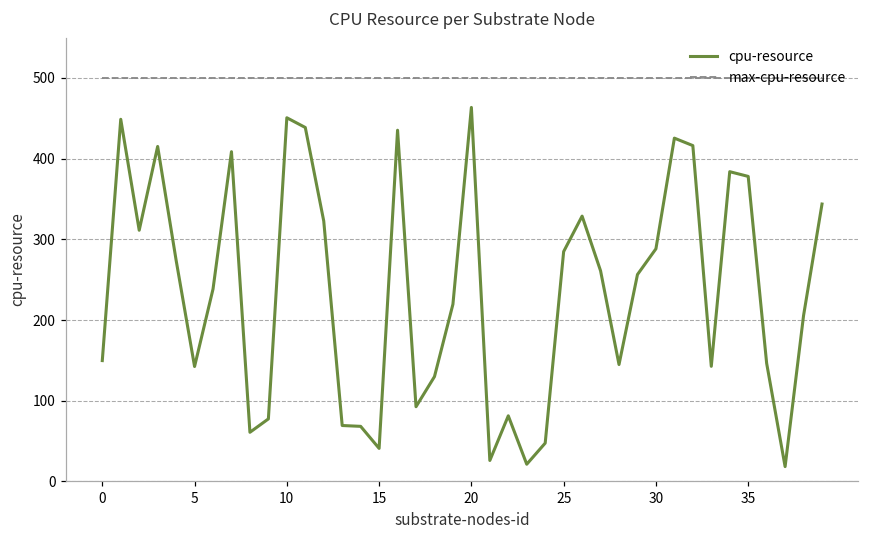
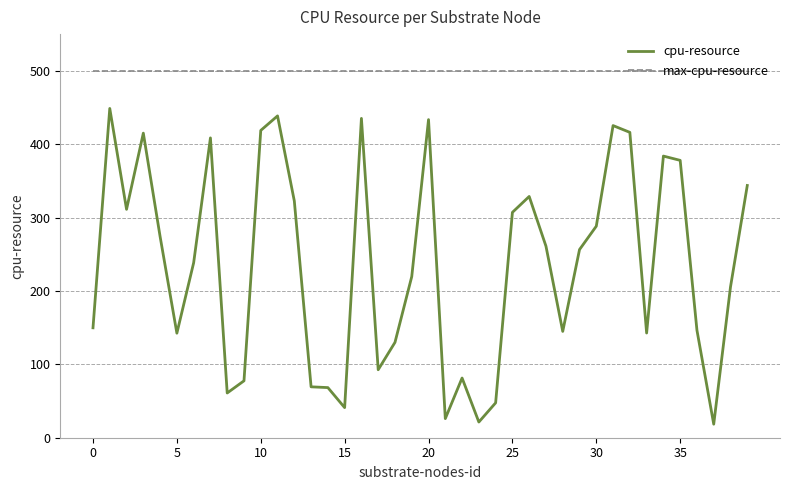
cpu-resource, 10: 450 -> 420
cpu-resource, 20: 460 -> 430
cpu-resource, 25: 280 -> 310
